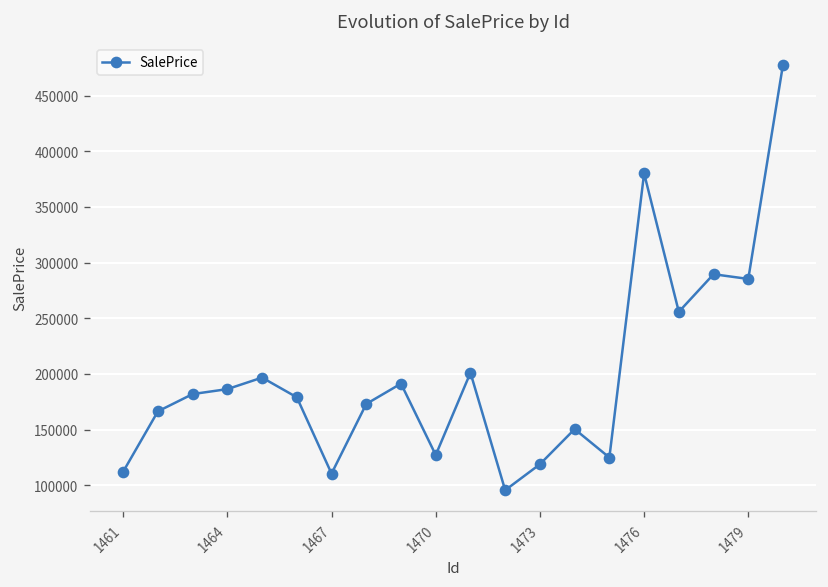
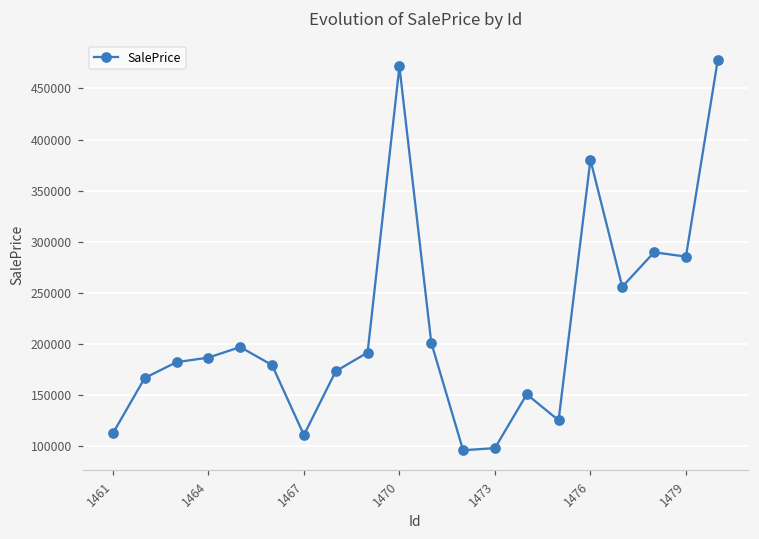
1470: 130000 -> 470000
1473: 120000 -> 100000
